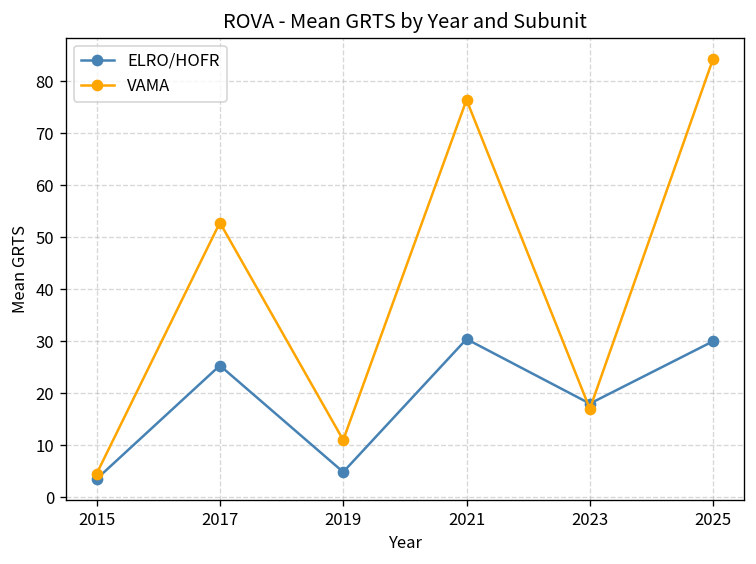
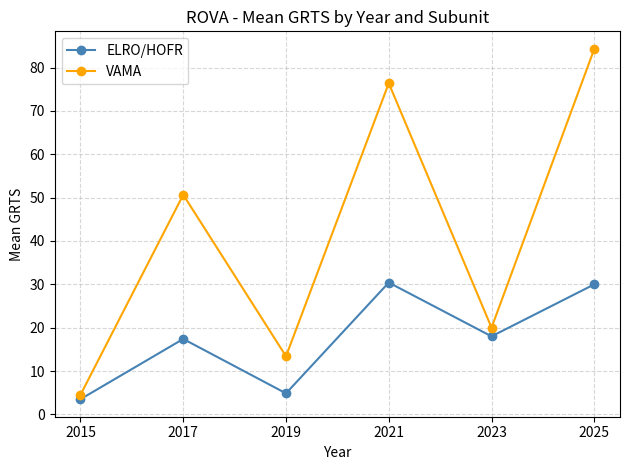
ELRO/HOFR, 2017: 25 -> 17
VAMA, 2017: 53 -> 51
VAMA, 2019: 11 -> 13
VAMA, 2023: 17 -> 20
